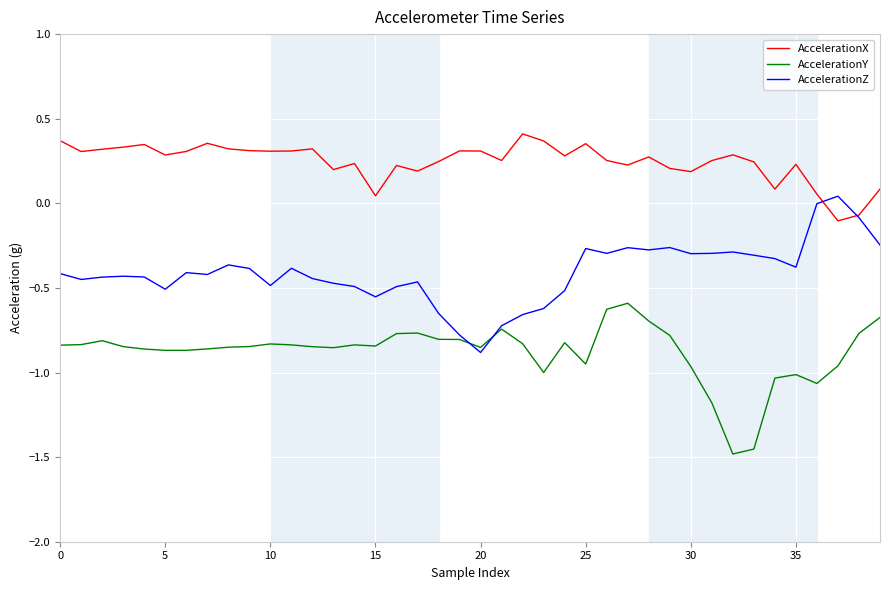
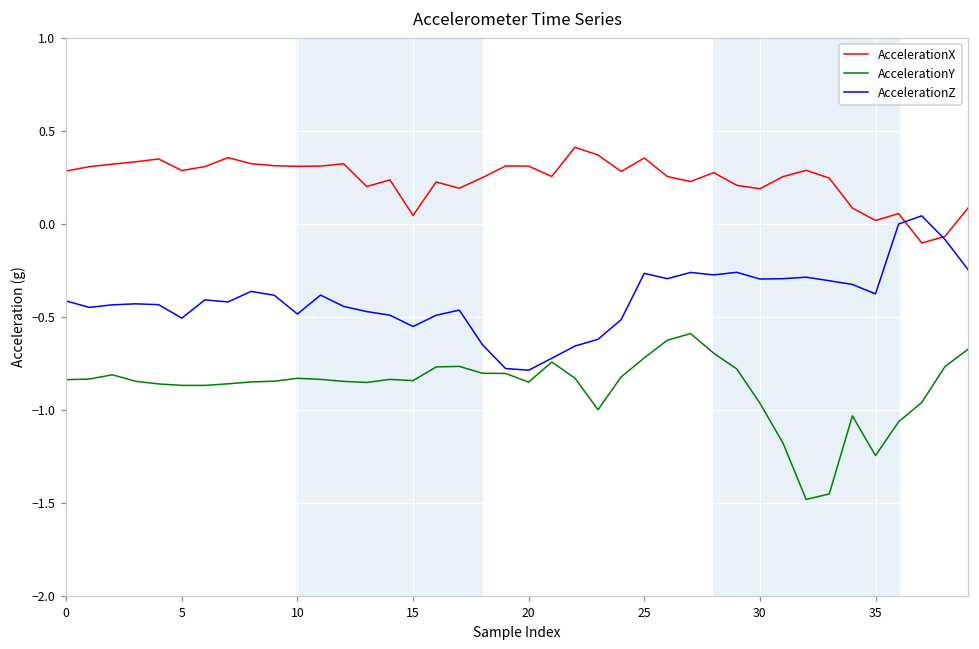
AccelerationX, 0: 0.37 -> 0.28
AccelerationZ, 20: -0.88 -> -0.79
AccelerationY, 25: -0.95 -> -0.72
AccelerationX, 35: 0.23 -> 0.02
AccelerationY, 35: -1.01 -> -1.25
